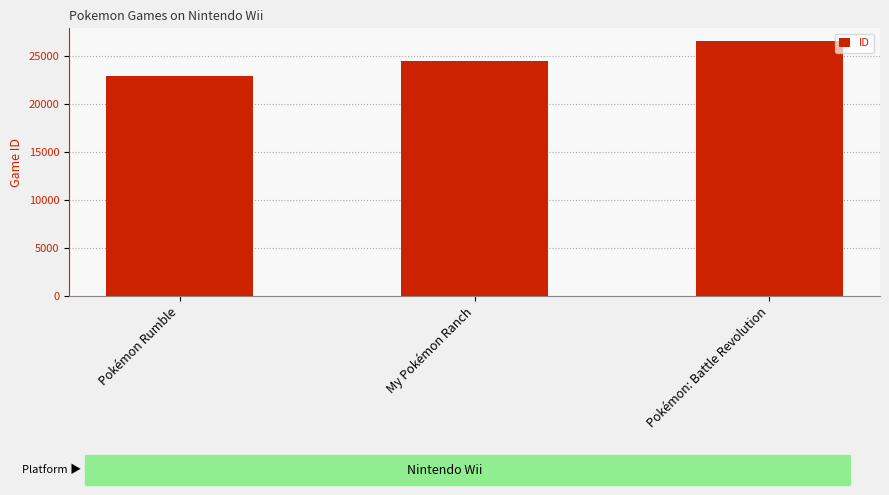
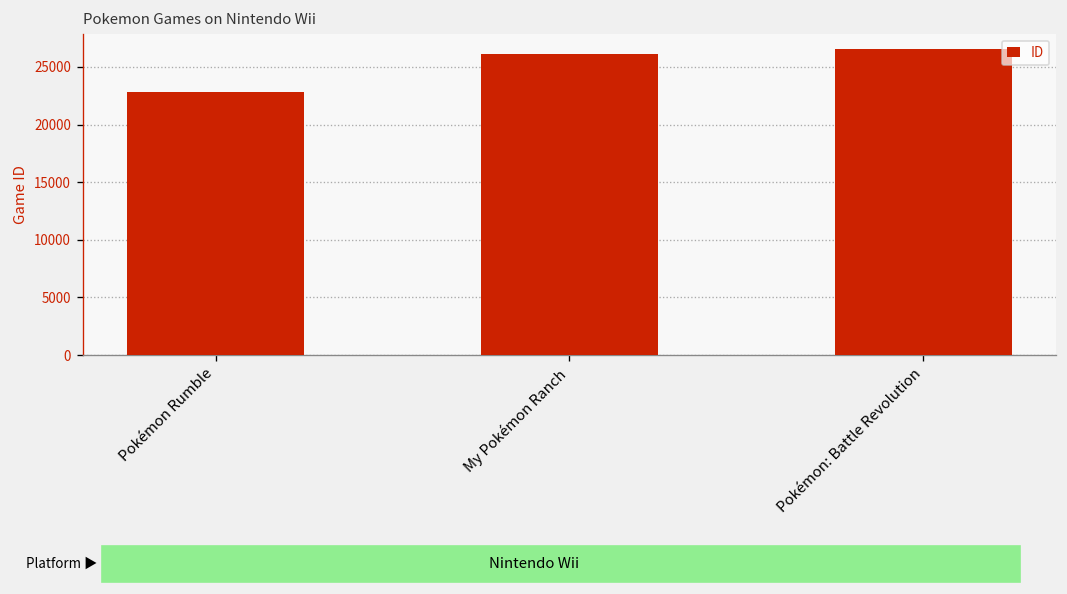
My Pokémon Ranch: 24000 -> 26000
